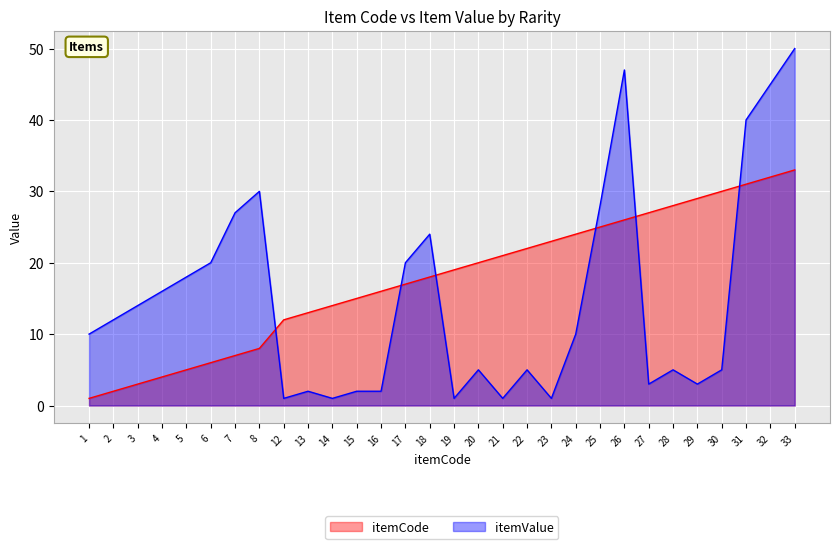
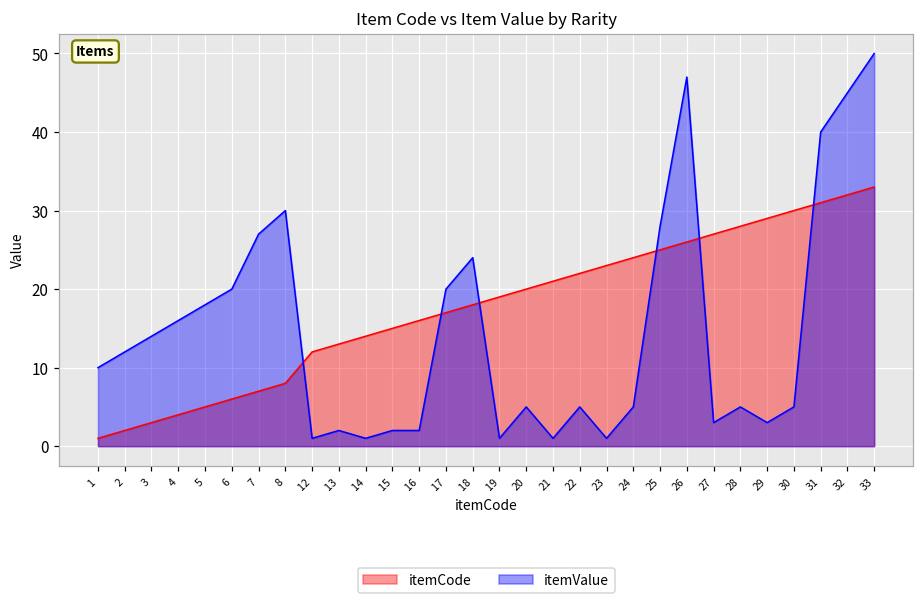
itemValue, 24: 10 -> 5
